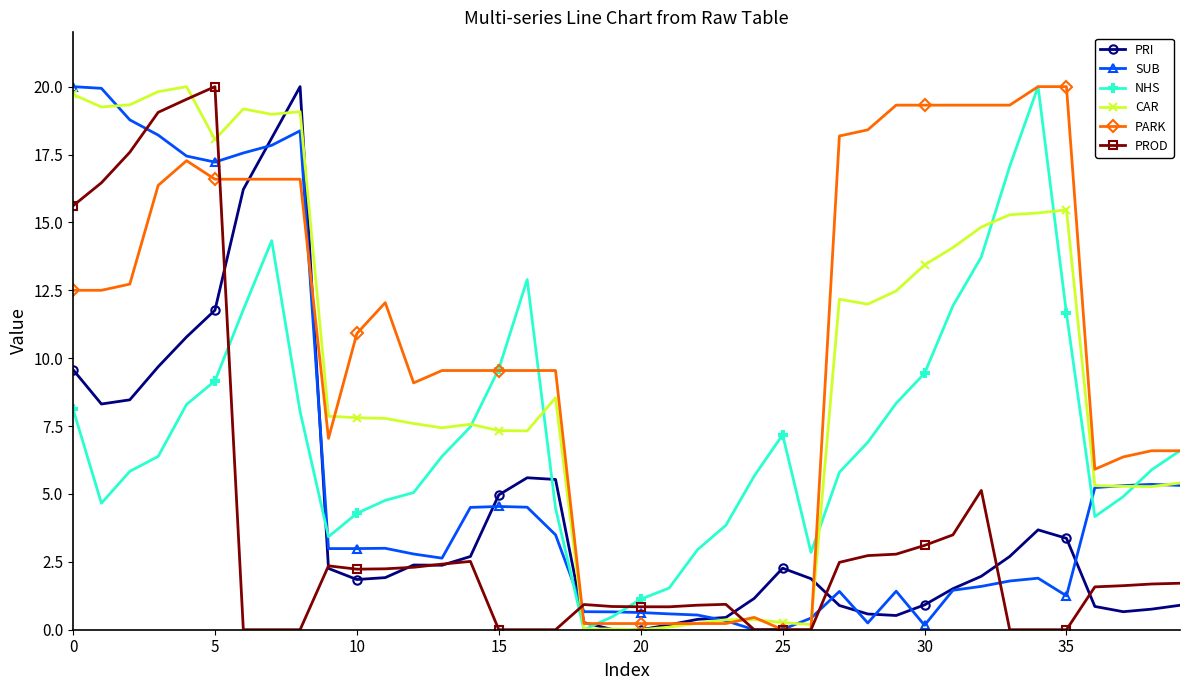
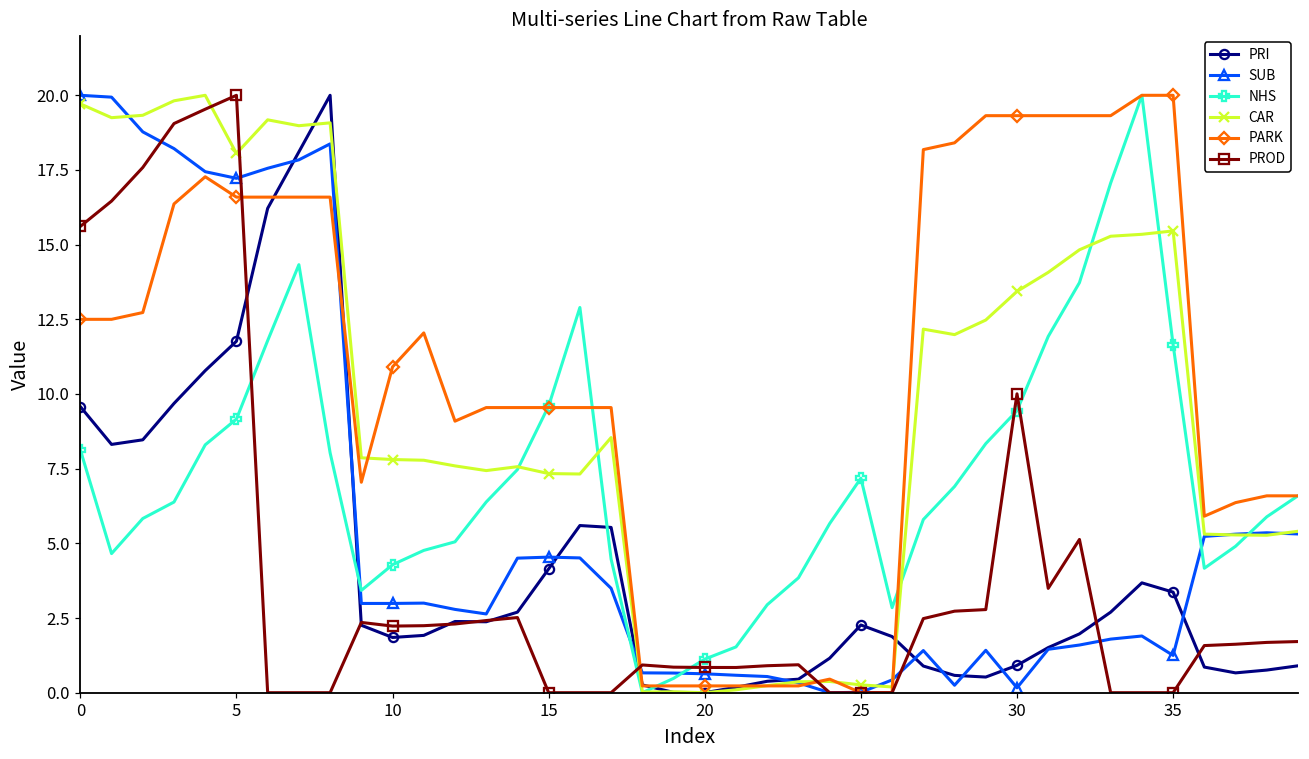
PRI, 15: 5.0 -> 4.1
PROD, 30: 3.1 -> 10.0
